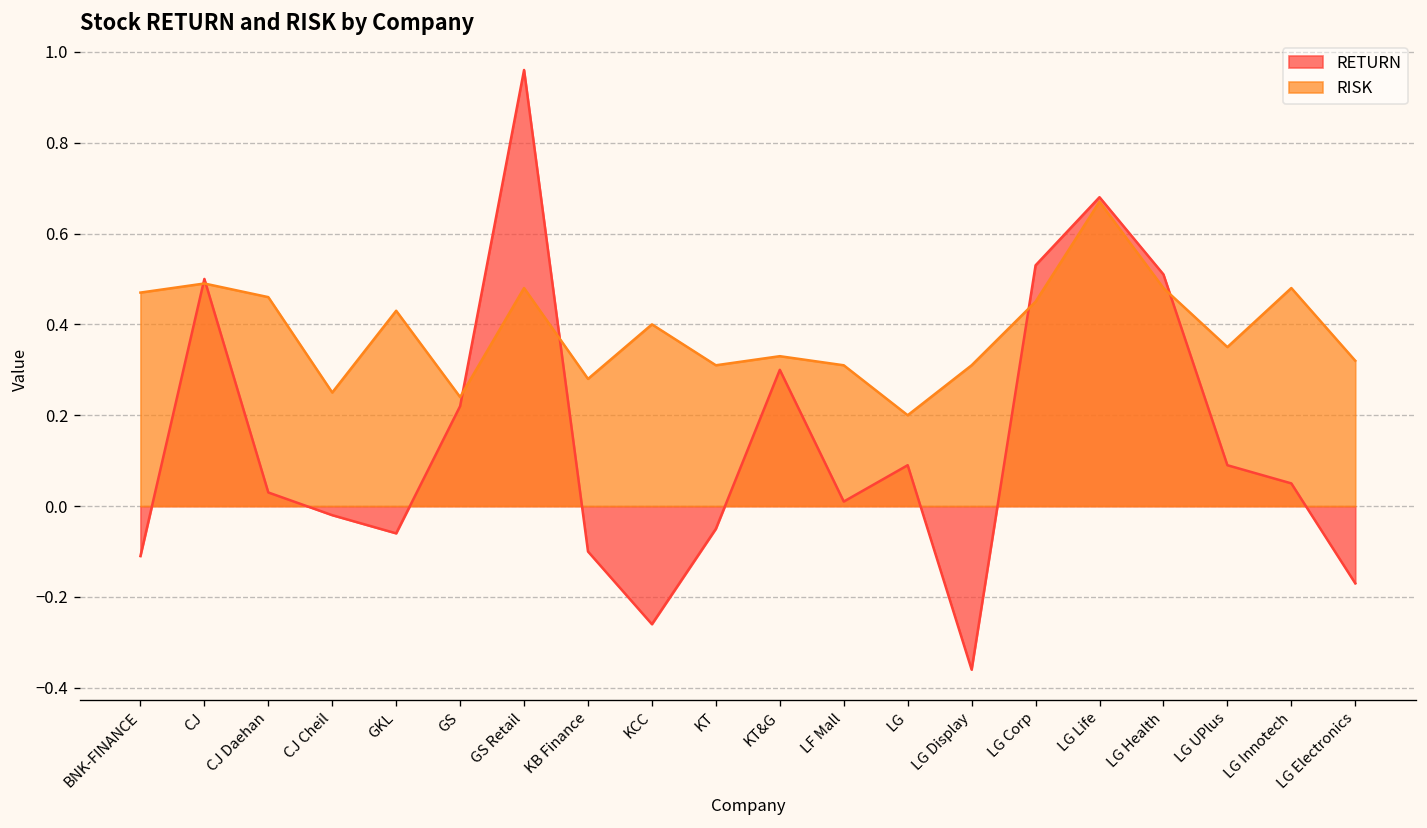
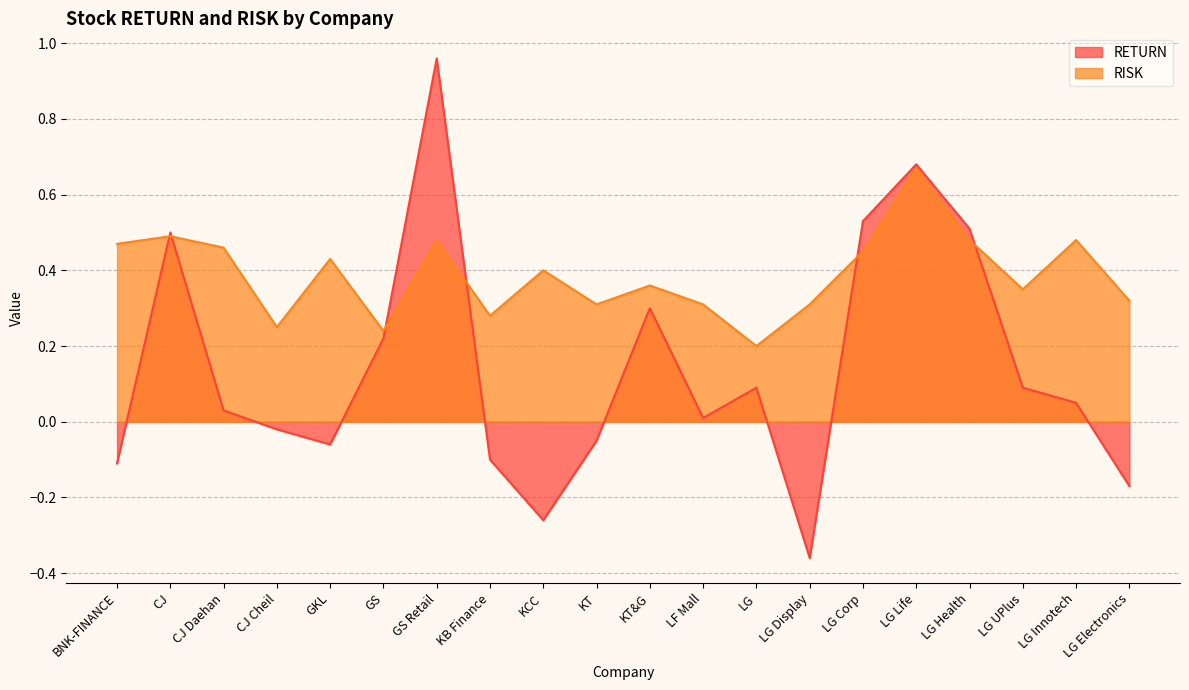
RISK, KT&G: 0.33 -> 0.36
